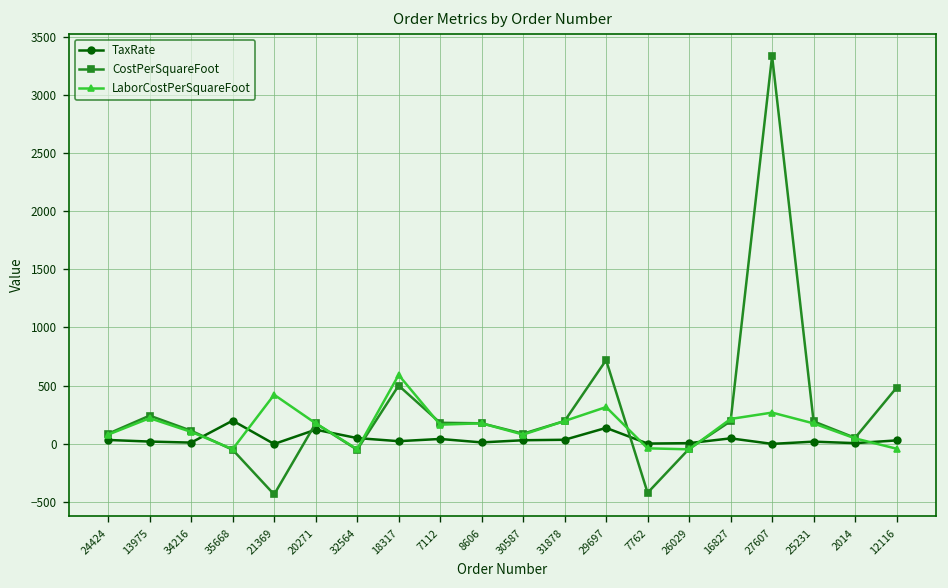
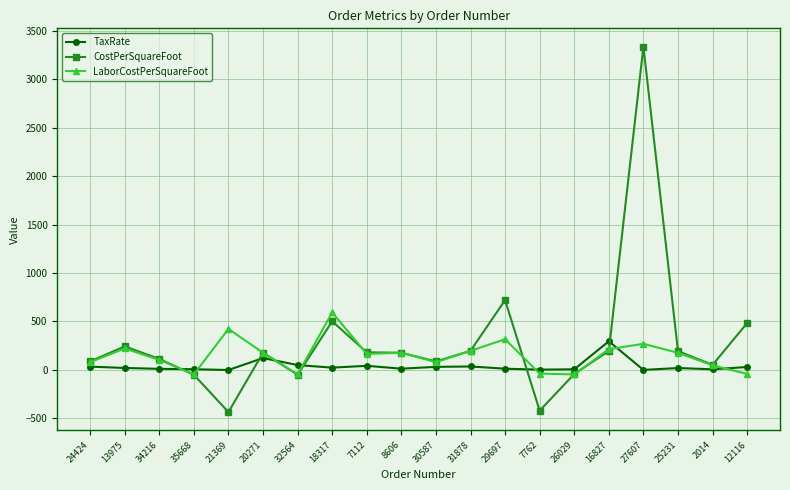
TaxRate, 35668: 200 -> 0
TaxRate, 29697: 100 -> 0
TaxRate, 16827: 0 -> 300
